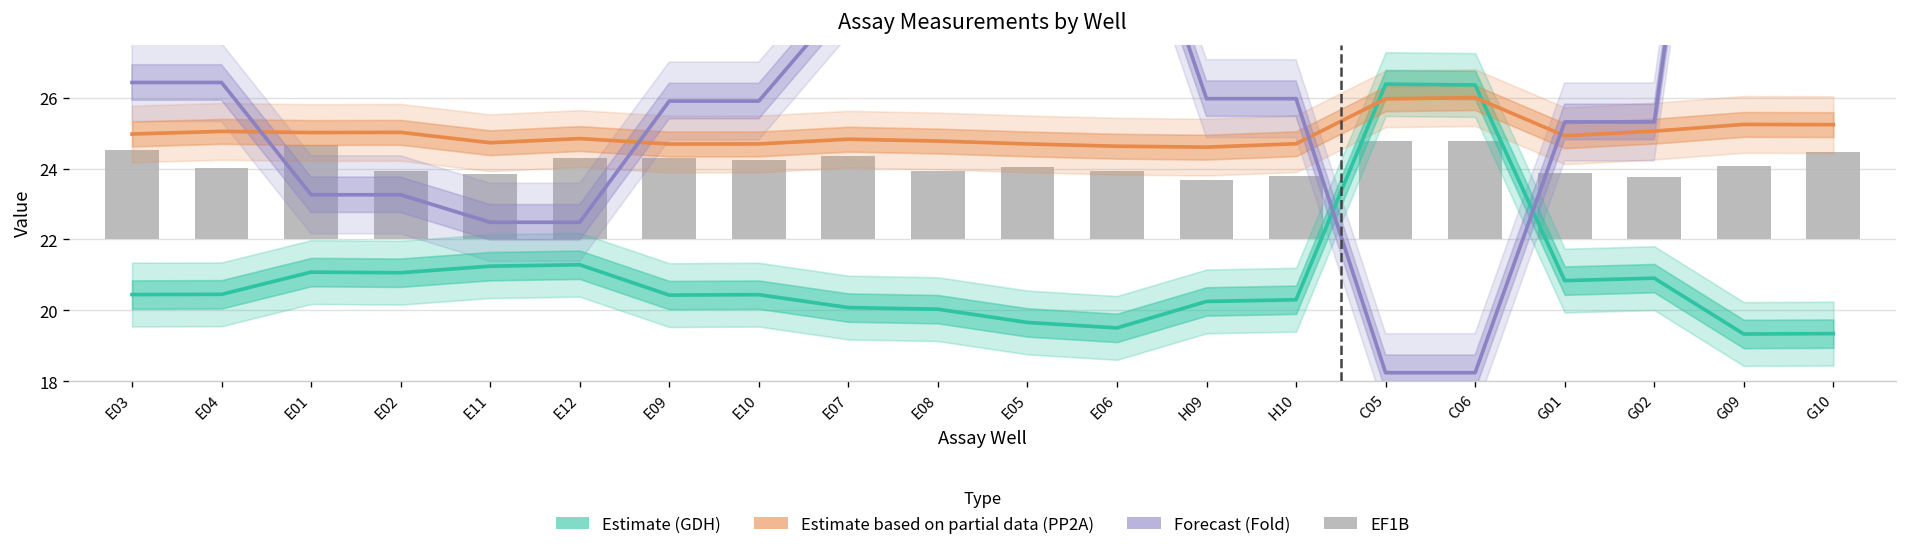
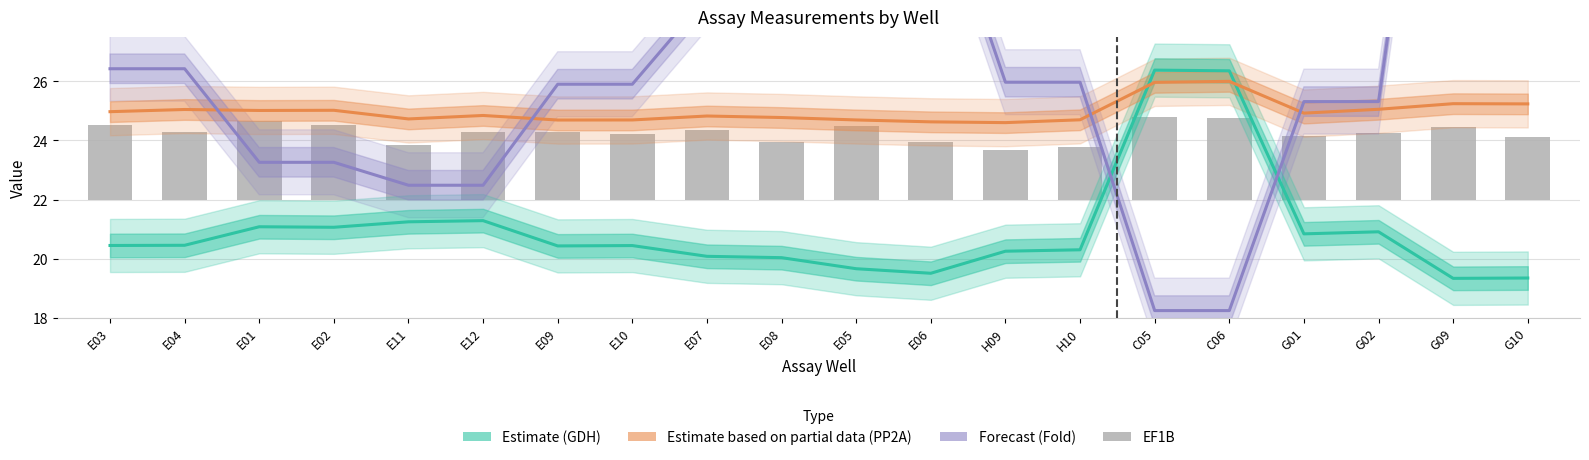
EF1B, E04: 24.0 -> 24.3
EF1B, E02: 23.9 -> 24.5
EF1B, E05: 24.0 -> 24.5
EF1B, G01: 23.9 -> 24.2
EF1B, G02: 23.8 -> 24.3
EF1B, G09: 24.1 -> 24.5
EF1B, G10: 24.5 -> 24.1
